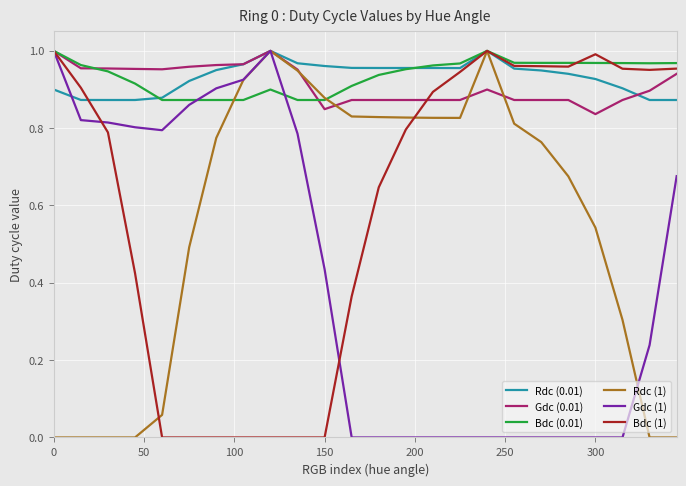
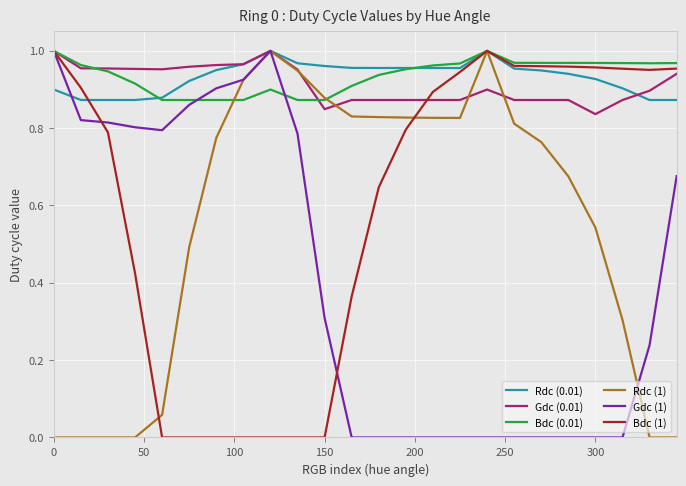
Gdc (1), 150: 0.44 -> 0.31
Bdc (1), 300: 0.99 -> 0.96
